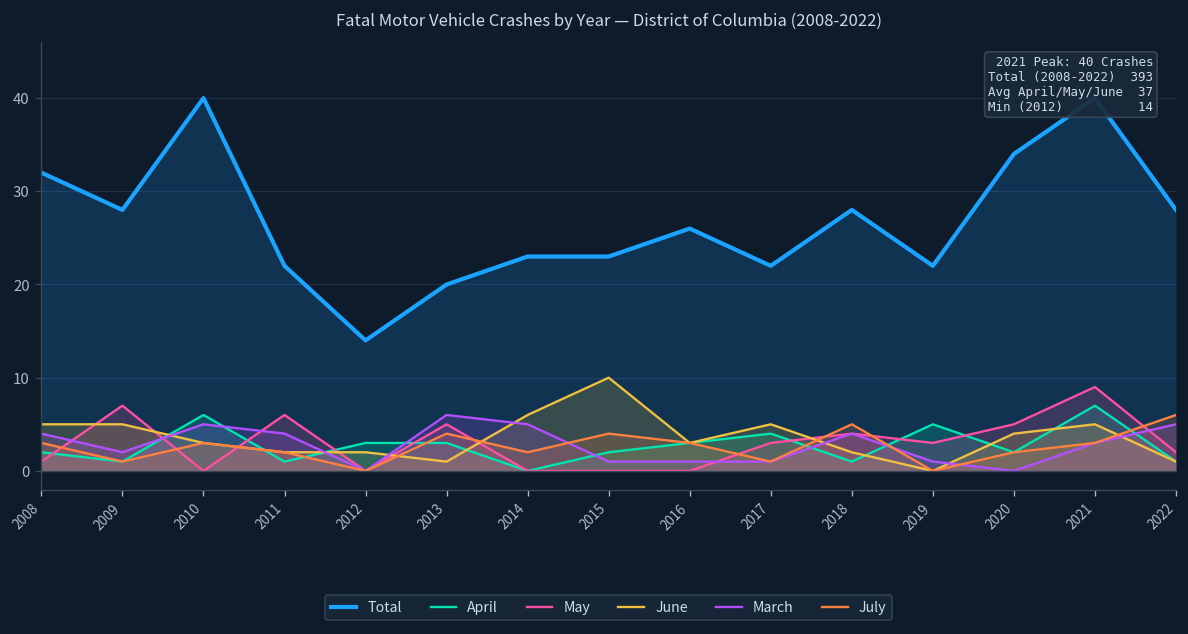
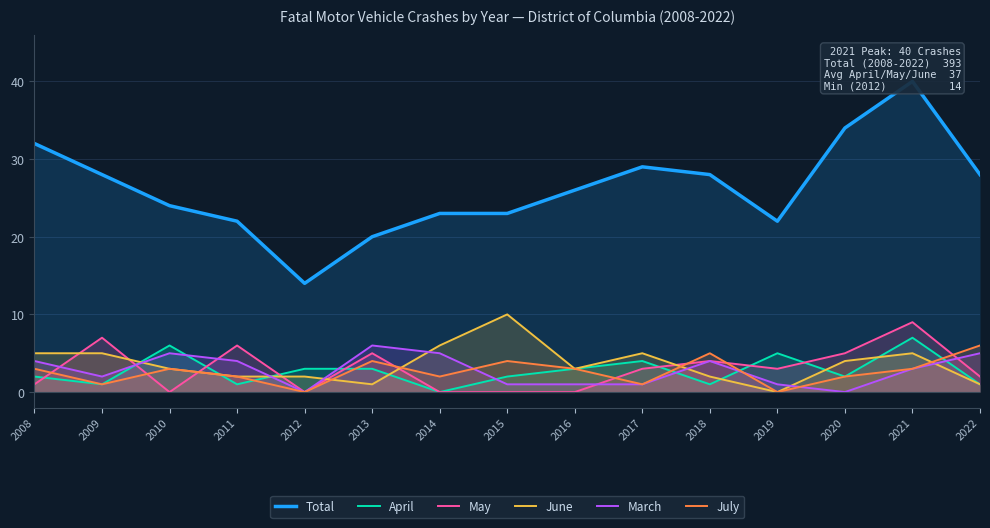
Total, 2010: 40 -> 24
Total, 2017: 22 -> 29
